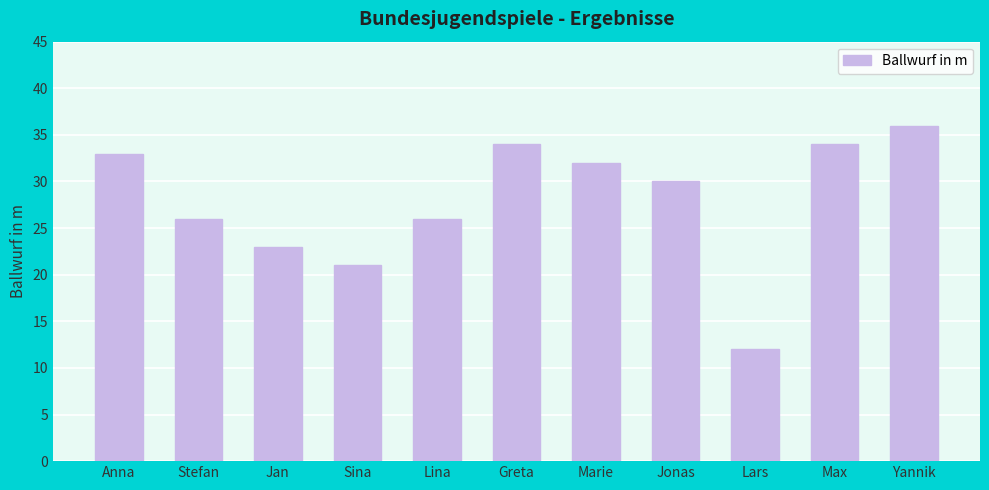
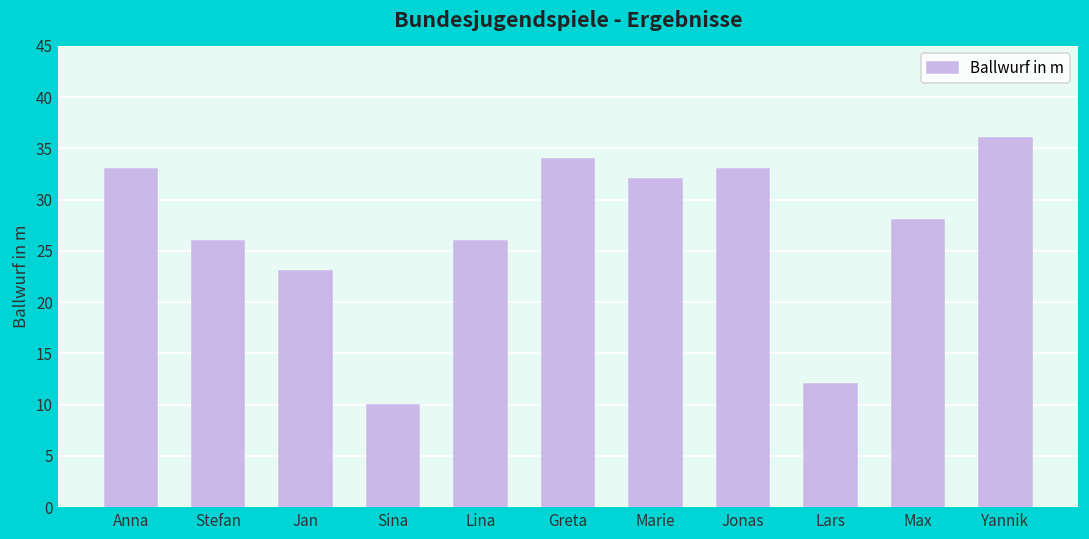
Sina: 21 -> 10
Jonas: 30 -> 33
Max: 34 -> 28
